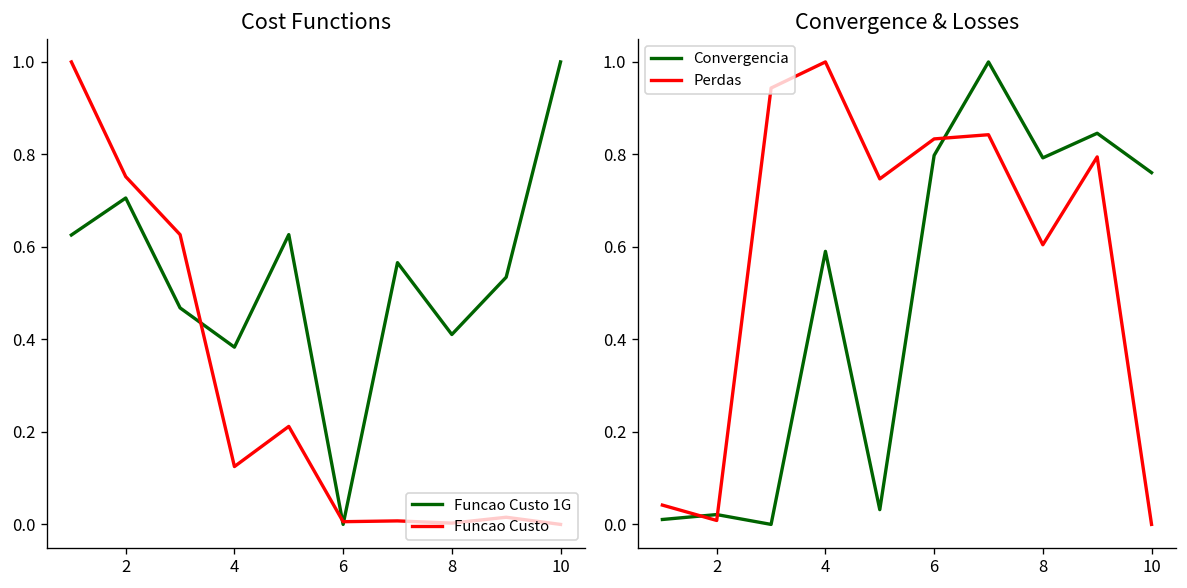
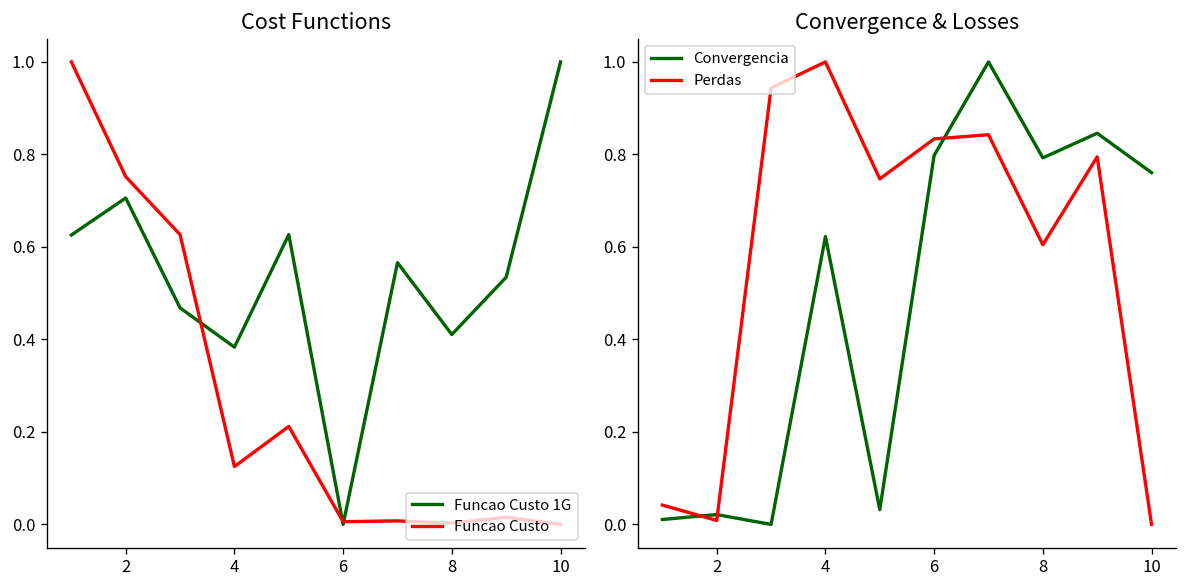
Convergence & Losses, Convergencia, 4: 0.59 -> 0.62
